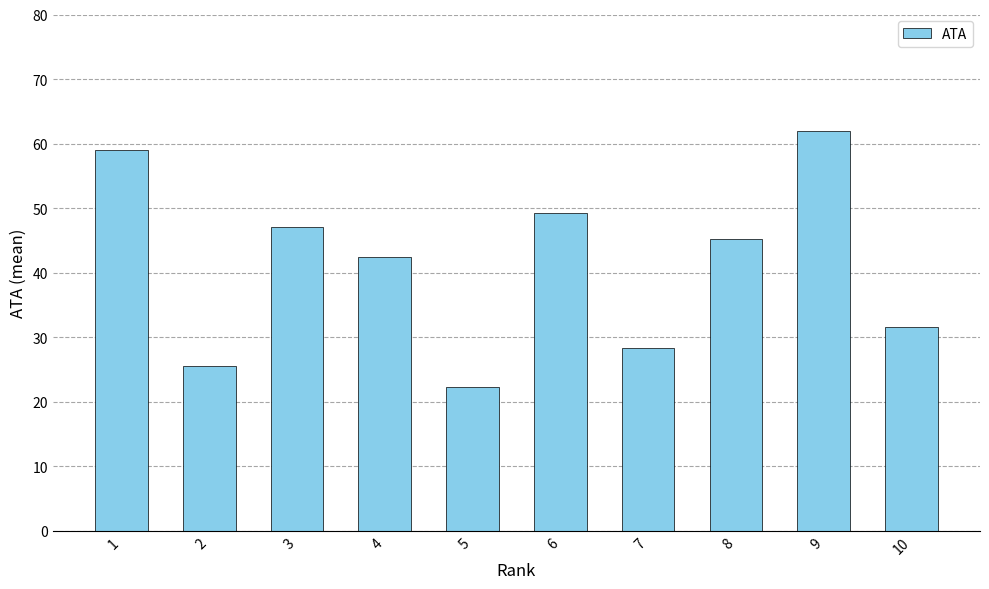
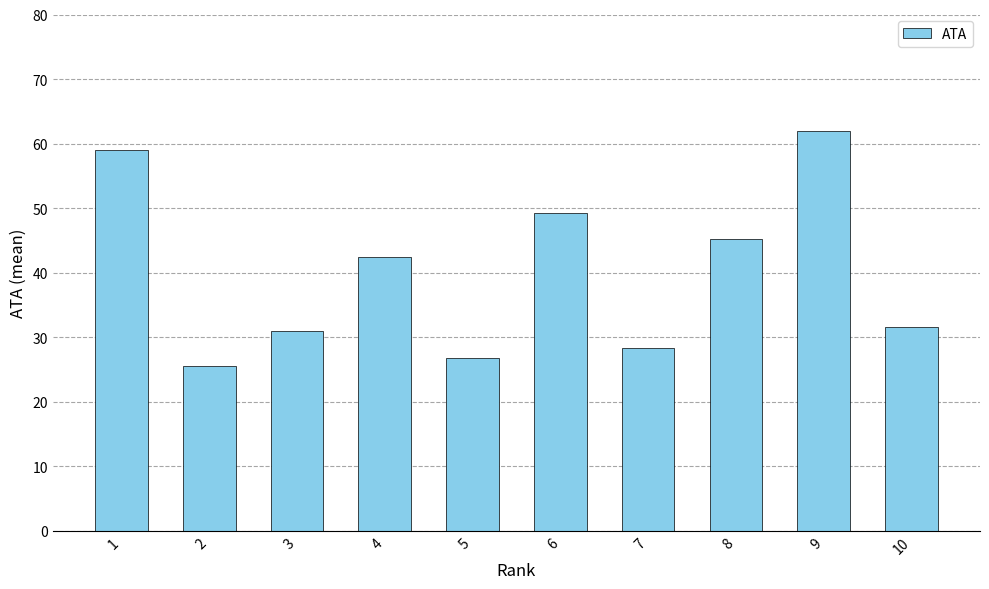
3: 47 -> 31
5: 22 -> 27
